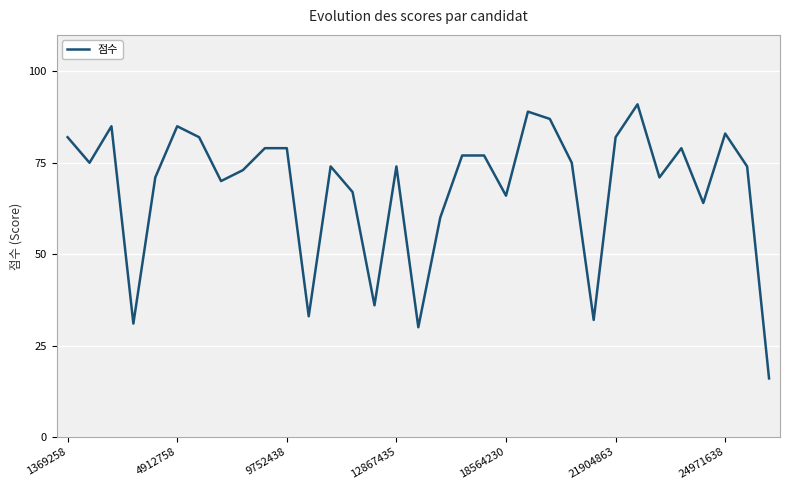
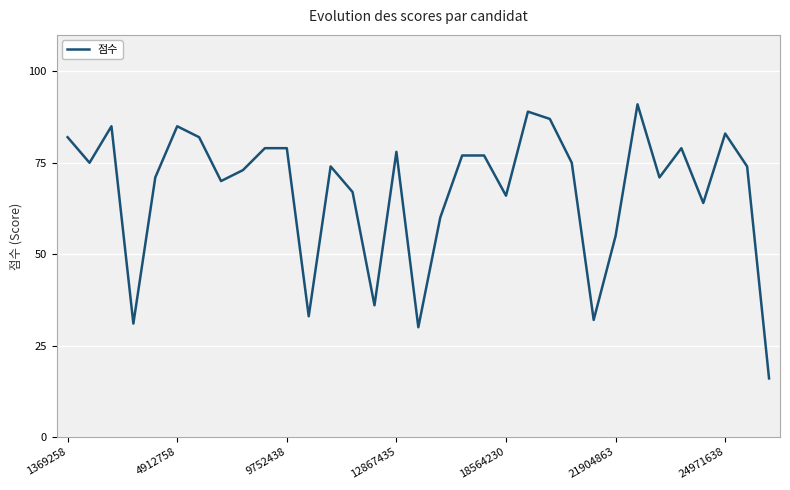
12867435: 74 -> 78
21904863: 82 -> 55
